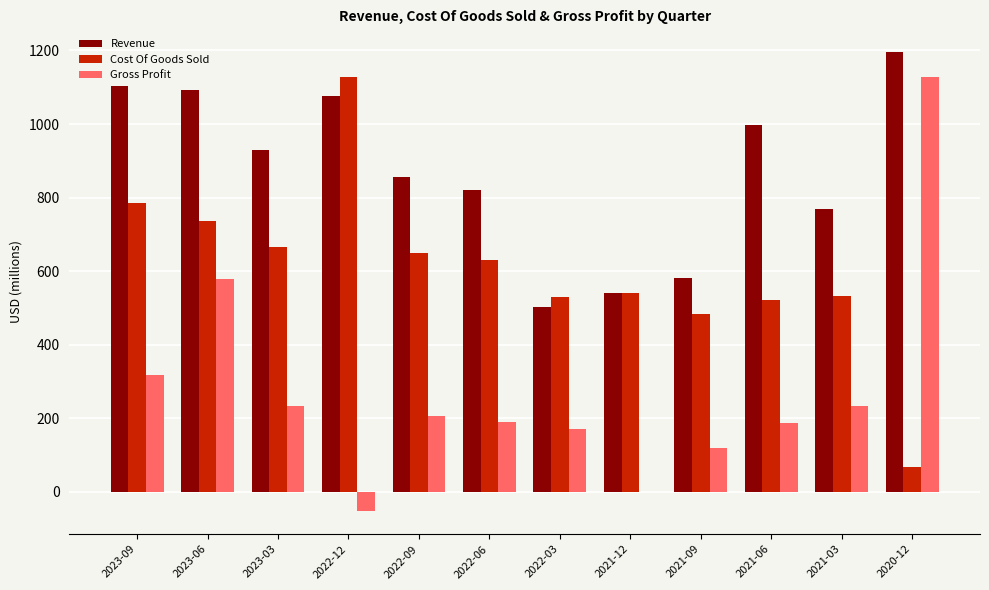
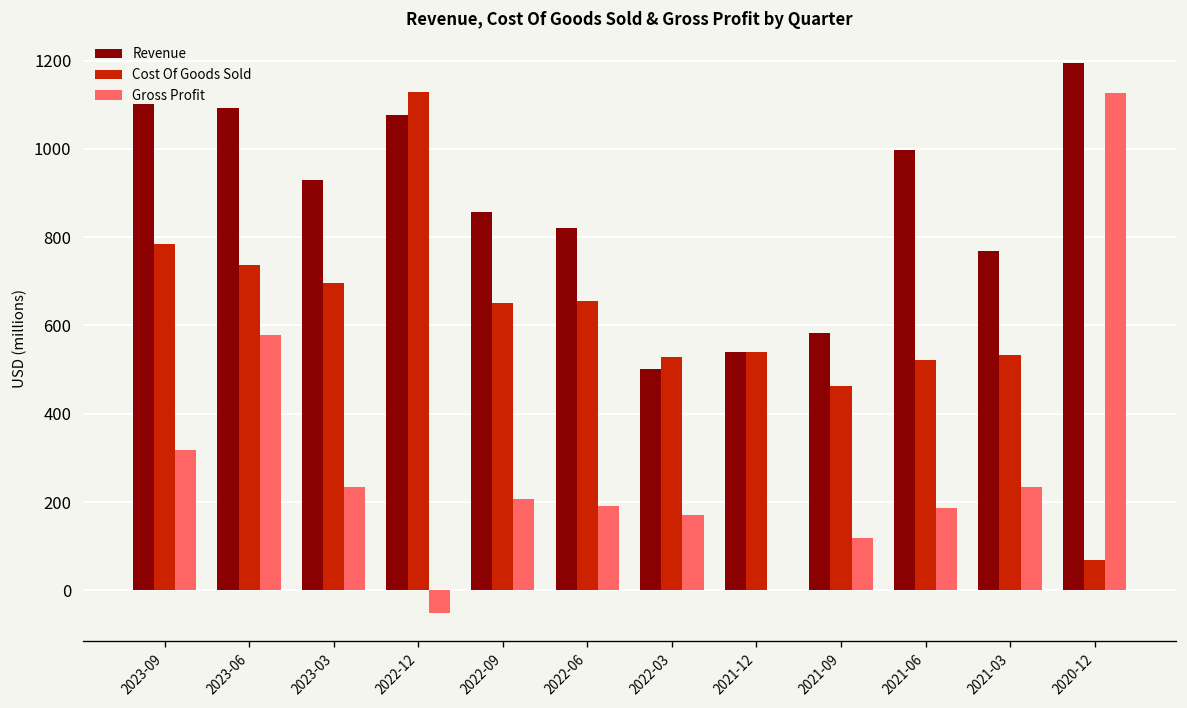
Cost Of Goods Sold, 2023-03: 670 -> 700
Cost Of Goods Sold, 2022-06: 630 -> 650
Cost Of Goods Sold, 2021-09: 480 -> 460
